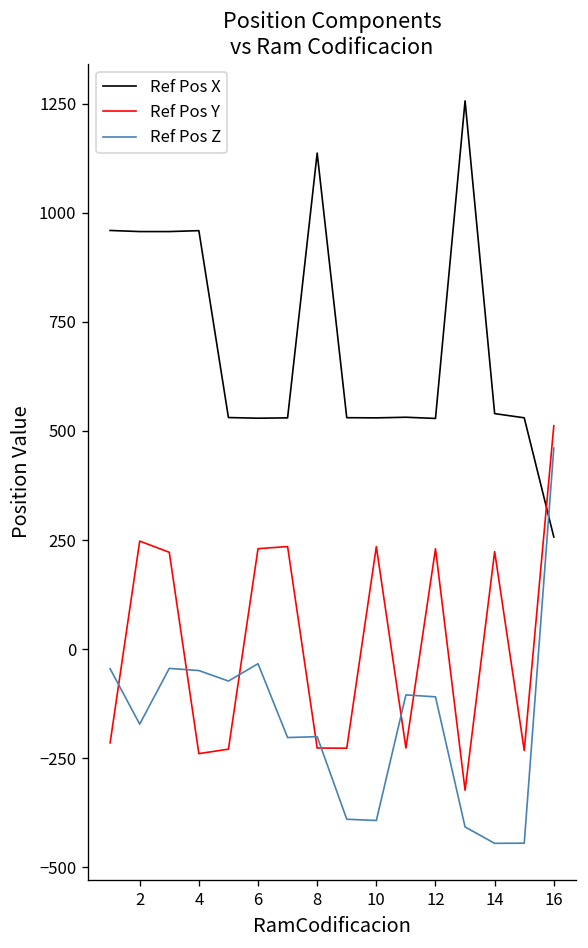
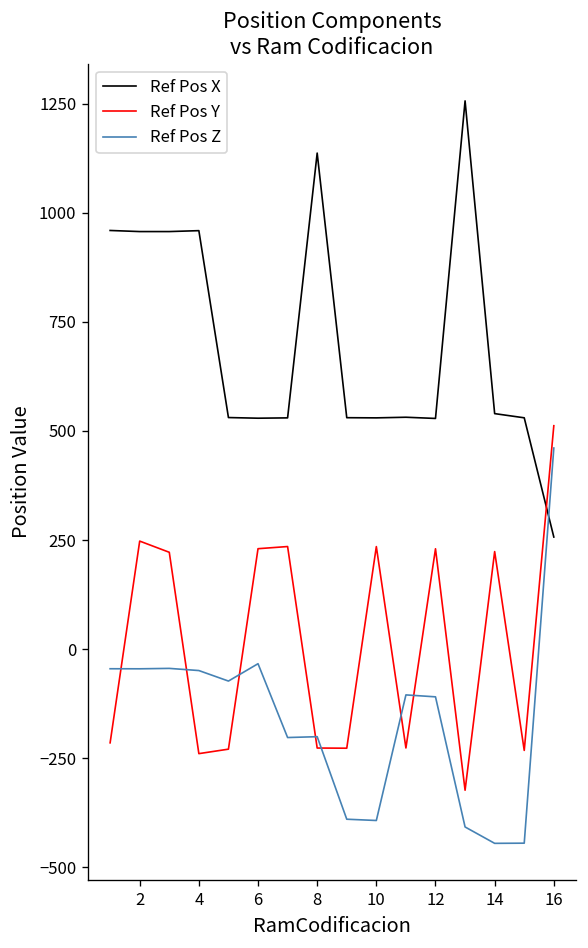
Ref Pos Z, 2: -170 -> -40
